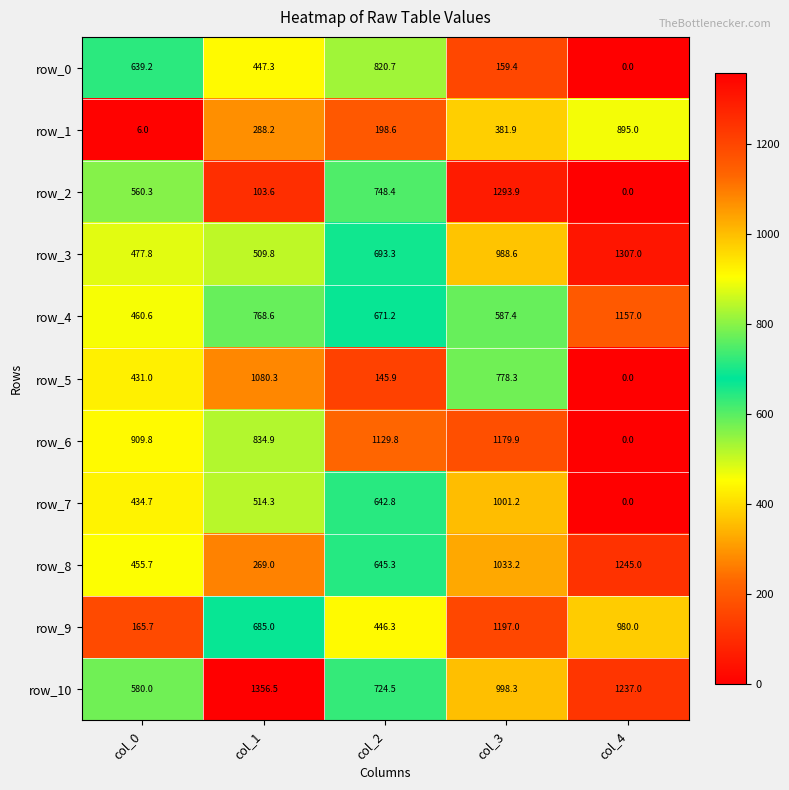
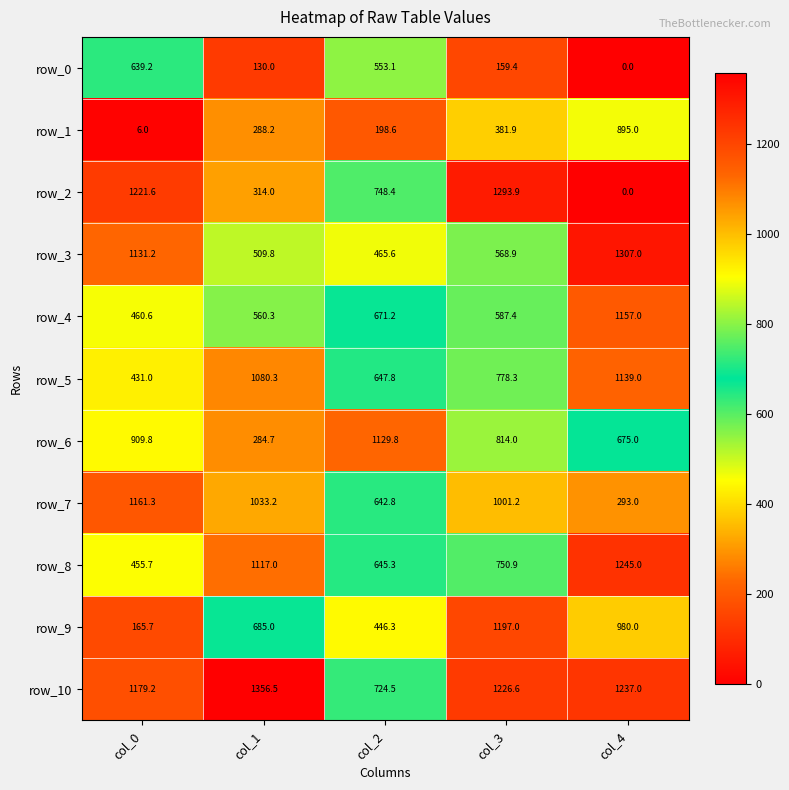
row_0, col_1: 447.3 -> 130.0
row_0, col_2: 820.7 -> 553.1
row_2, col_0: 560.3 -> 1221.6
row_2, col_1: 103.6 -> 314.0
row_3, col_0: 477.8 -> 1131.2
row_3, col_2: 693.3 -> 465.6
row_3, col_3: 988.6 -> 568.9
row_4, col_1: 768.6 -> 560.3
row_5, col_2: 145.9 -> 647.8
row_5, col_4: 0.0 -> 1139.0
row_6, col_1: 834.9 -> 284.7
row_6, col_3: 1179.9 -> 814.0
row_6, col_4: 0.0 -> 675.0
row_7, col_0: 434.7 -> 1161.3
row_7, col_1: 514.3 -> 1033.2
row_7, col_4: 0.0 -> 293.0
row_8, col_1: 269.0 -> 1117.0
row_8, col_3: 1033.2 -> 750.9
row_10, col_0: 580.0 -> 1179.2
row_10, col_3: 998.3 -> 1226.6
